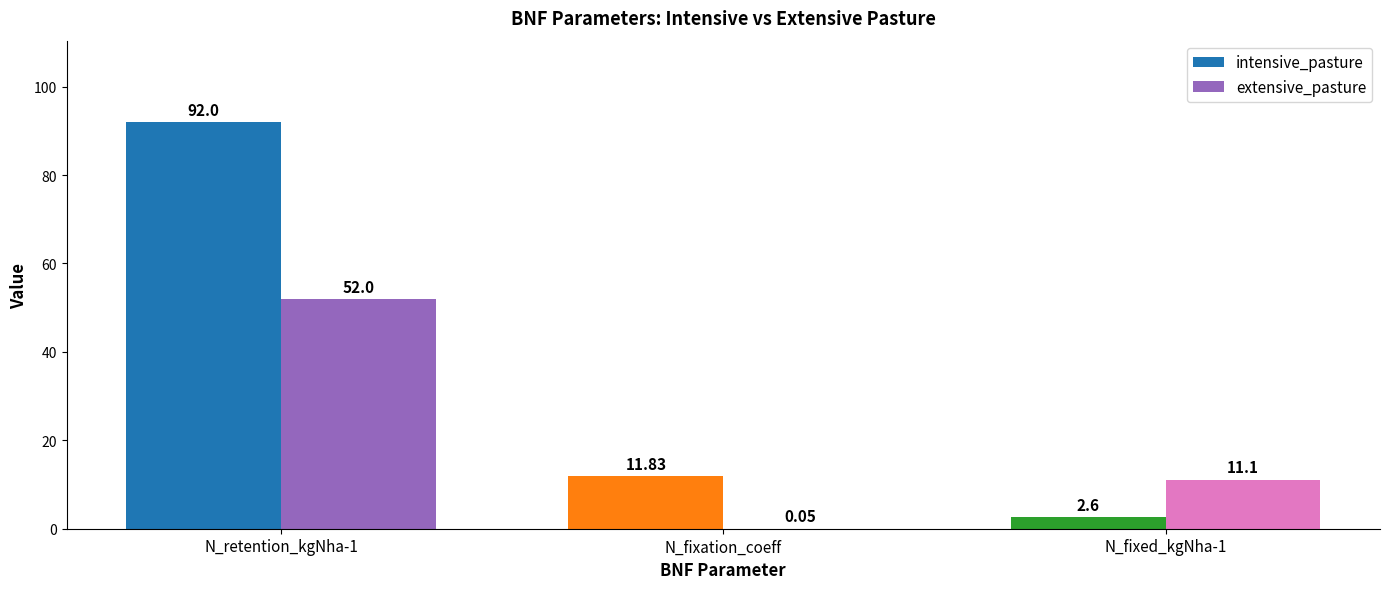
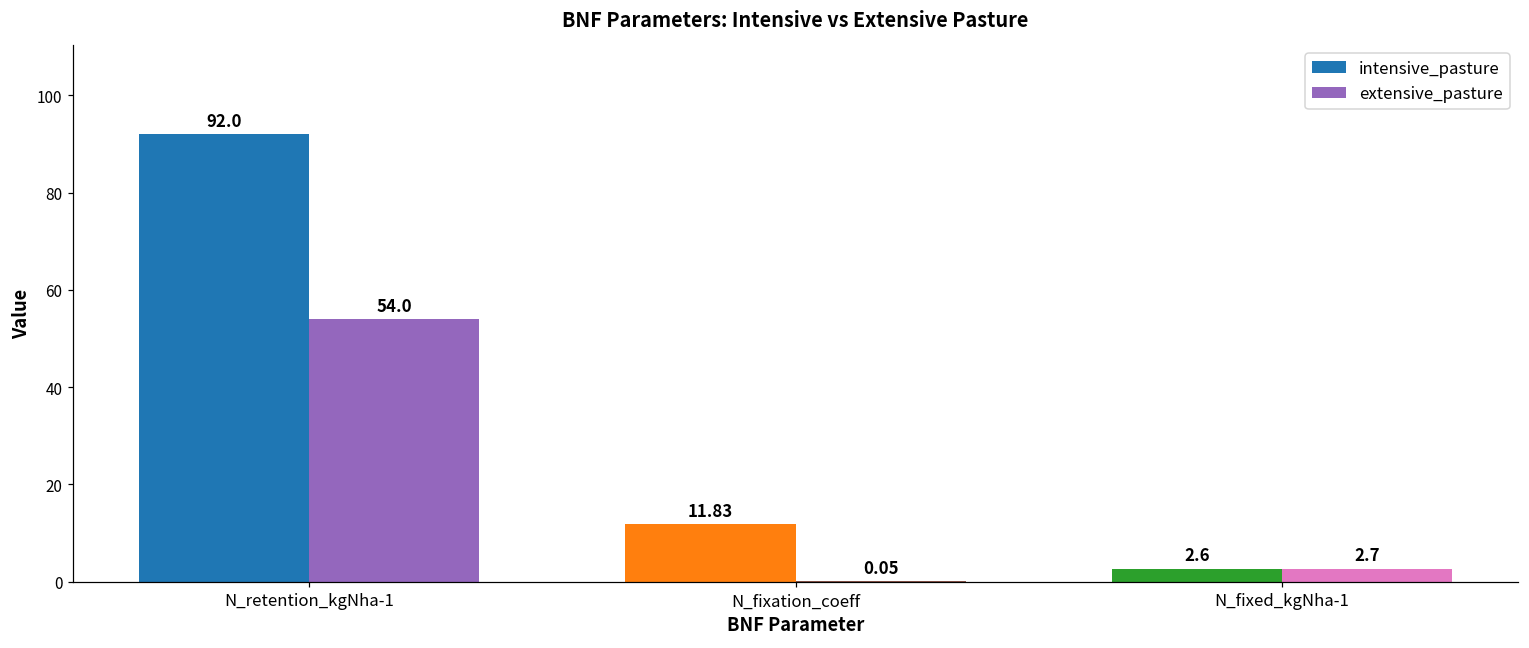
extensive_pasture, N_retention_kgNha-1: 52.0 -> 54.0
extensive_pasture, N_fixed_kgNha-1: 11.1 -> 2.7
